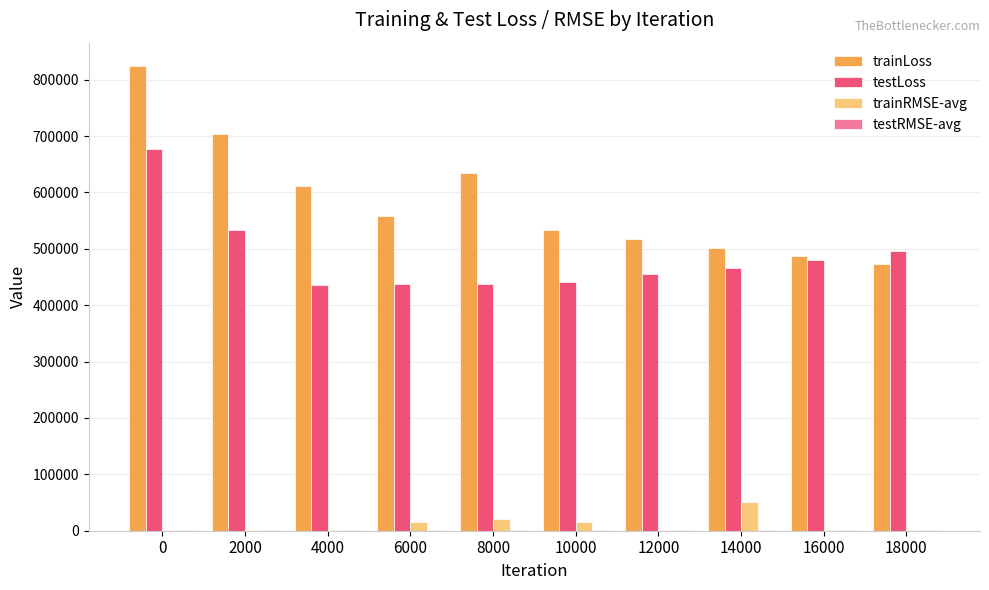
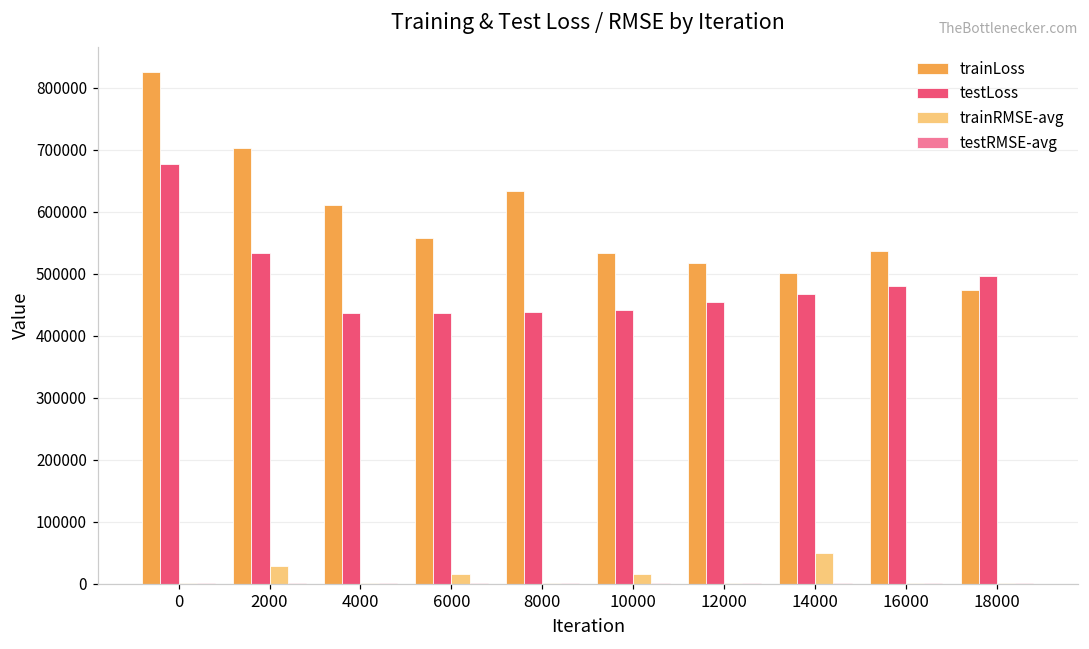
trainRMSE-avg, 2000: 0 -> 30000
trainRMSE-avg, 8000: 20000 -> 0
trainLoss, 16000: 490000 -> 540000
